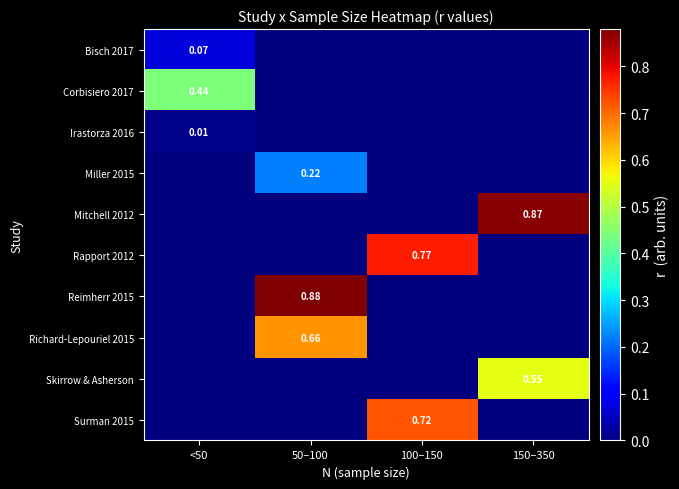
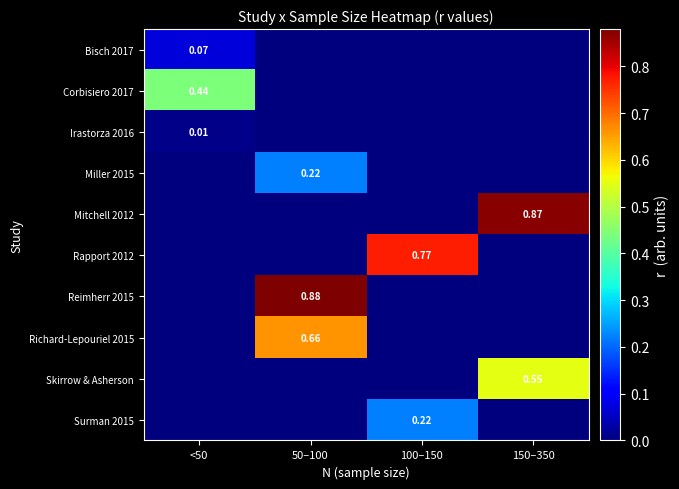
Surman 2015, 100–150: 0.72 -> 0.22
